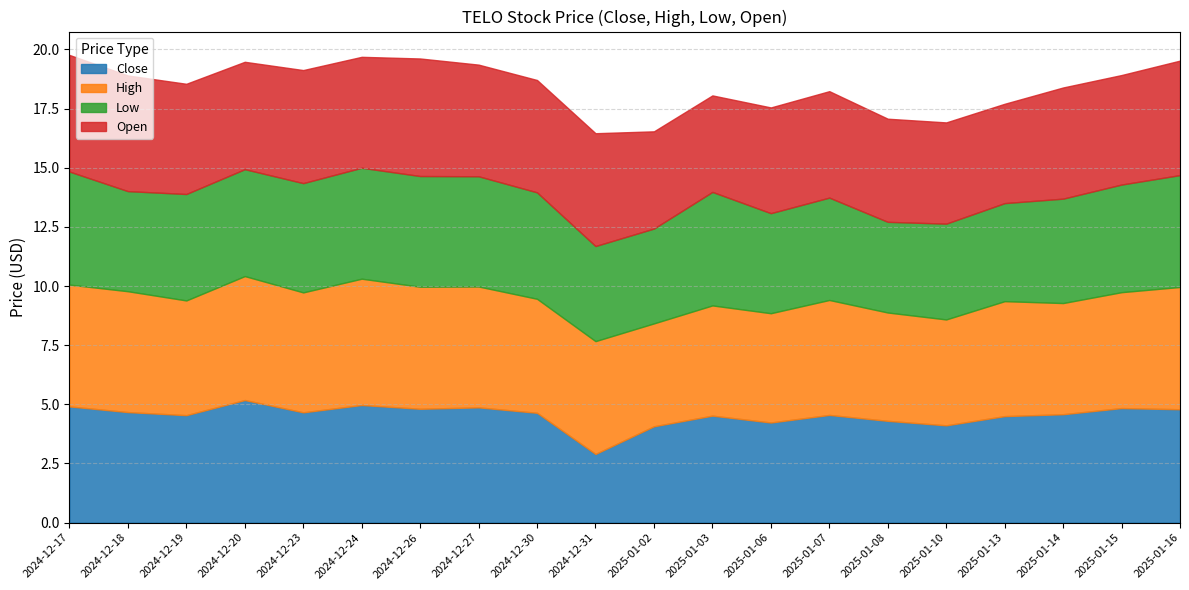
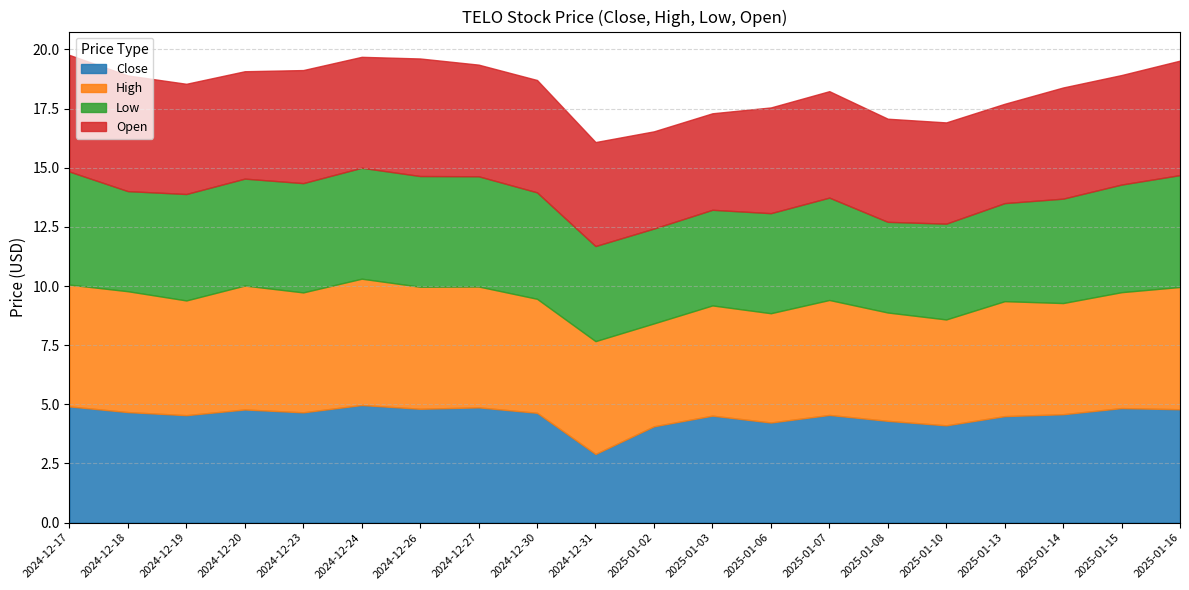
Close, 2024-12-20: 5.2 -> 4.8
Open, 2024-12-31: 4.8 -> 4.4
Low, 2025-01-03: 4.8 -> 4.0
